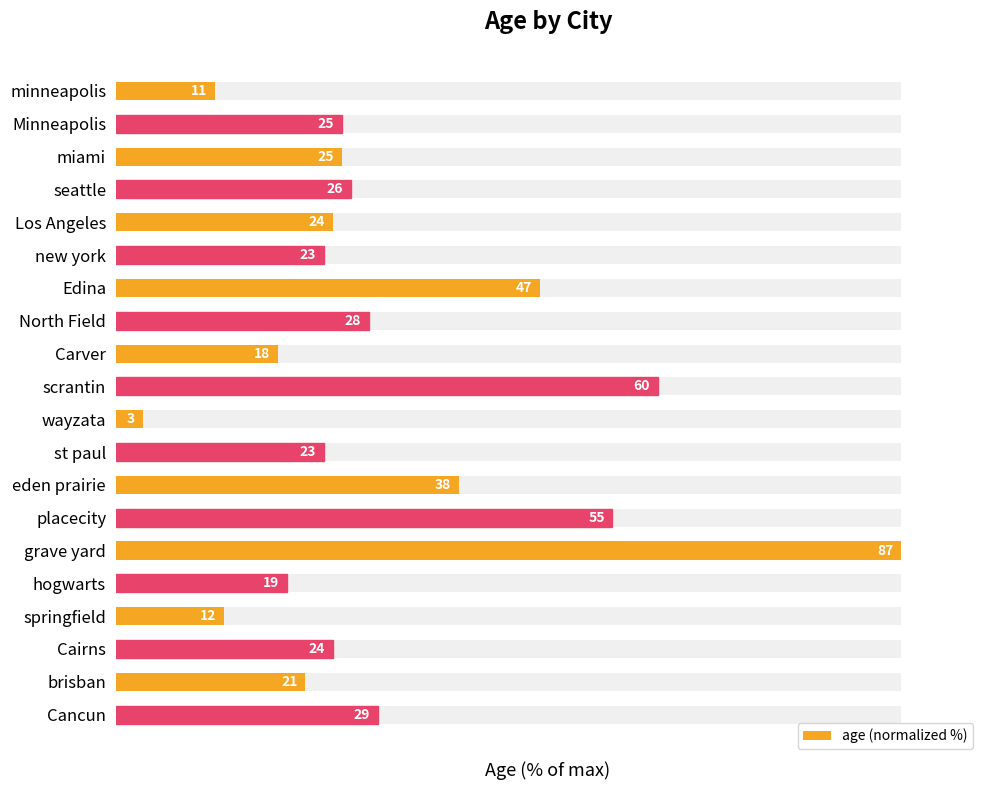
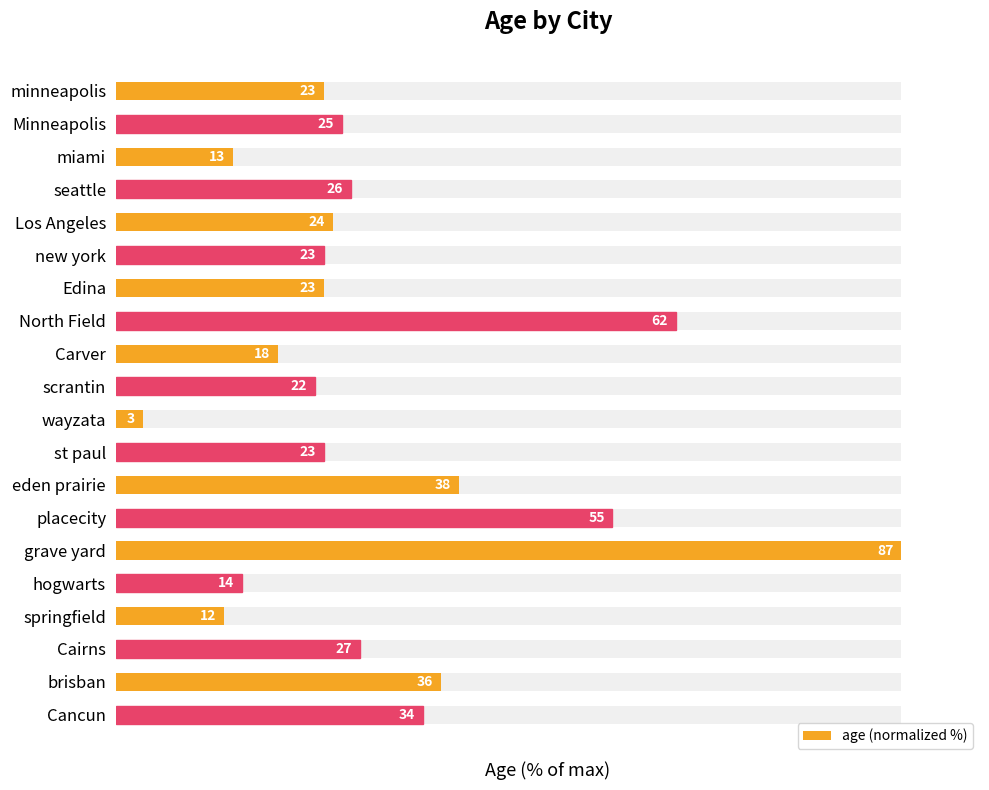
age (normalized %), minneapolis: 11 -> 23
age (normalized %), miami: 25 -> 13
age (normalized %), Edina: 47 -> 23
age (normalized %), North Field: 28 -> 62
age (normalized %), scrantin: 60 -> 22
age (normalized %), hogwarts: 19 -> 14
age (normalized %), Cairns: 24 -> 27
age (normalized %), brisban: 21 -> 36
age (normalized %), Cancun: 29 -> 34
